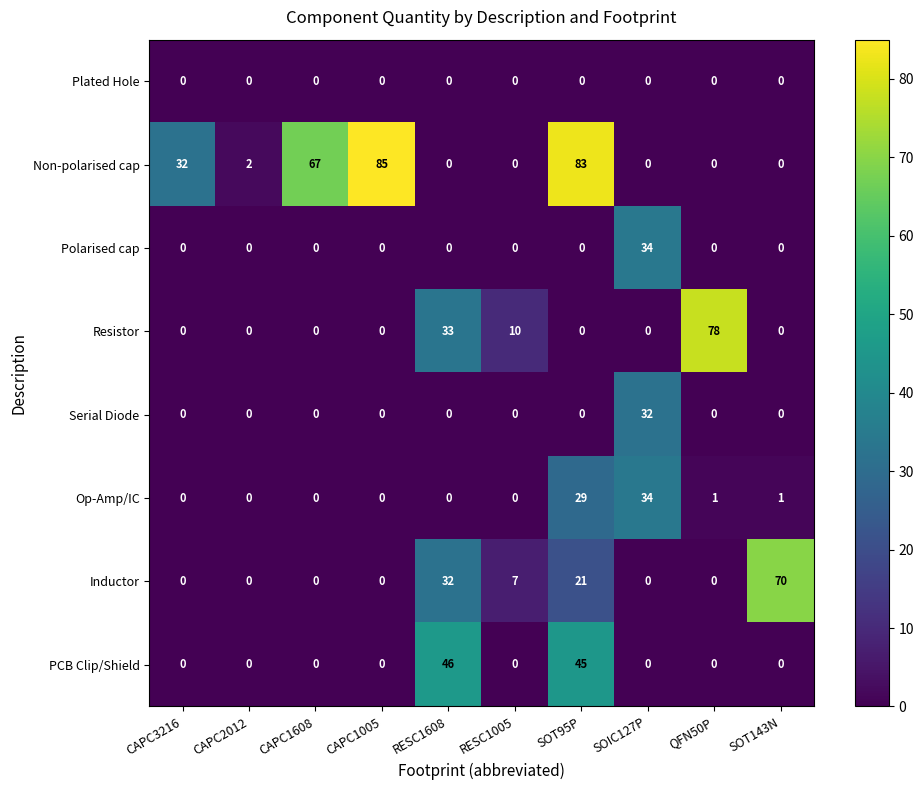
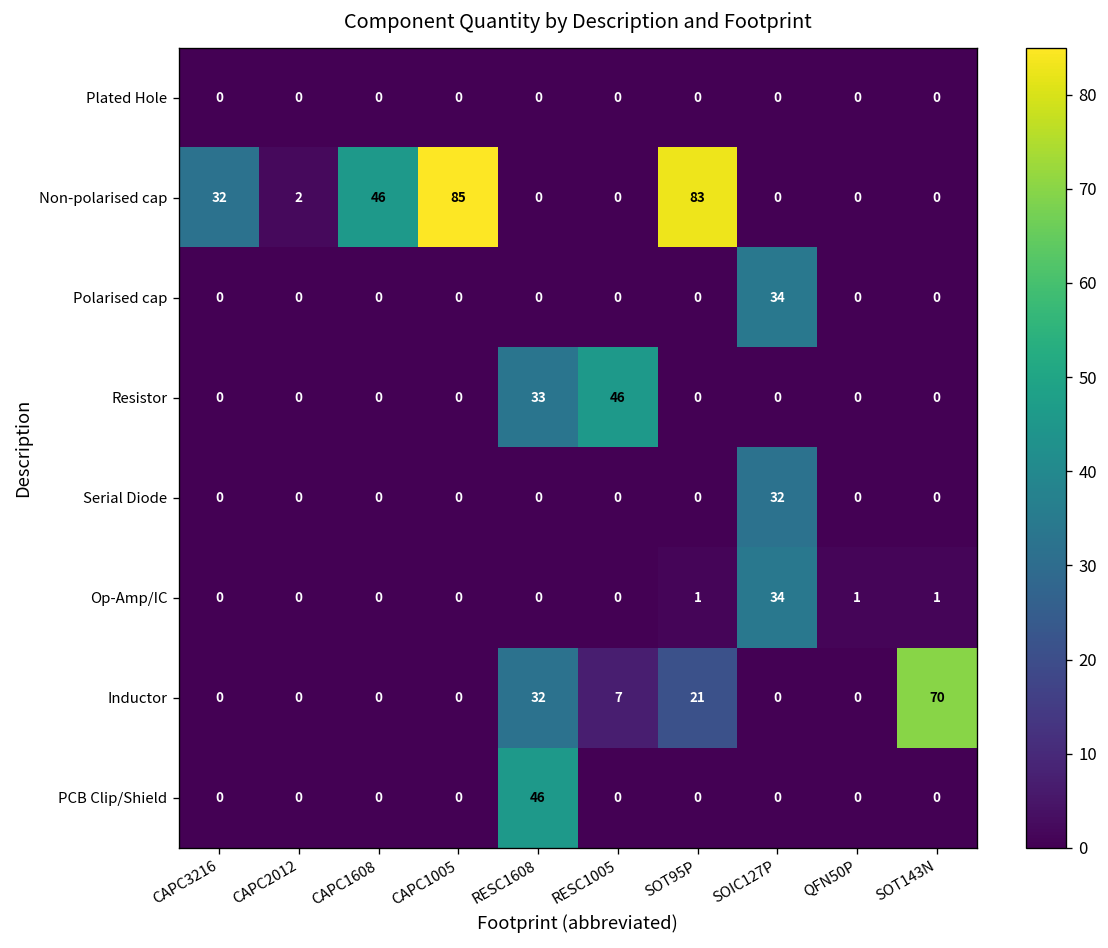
Non-polarised cap, CAPC1608: 67 -> 46
Resistor, RESC1005: 10 -> 46
Resistor, QFN50P: 78 -> 0
Op-Amp/IC, SOT95P: 29 -> 1
PCB Clip/Shield, SOT95P: 45 -> 0
